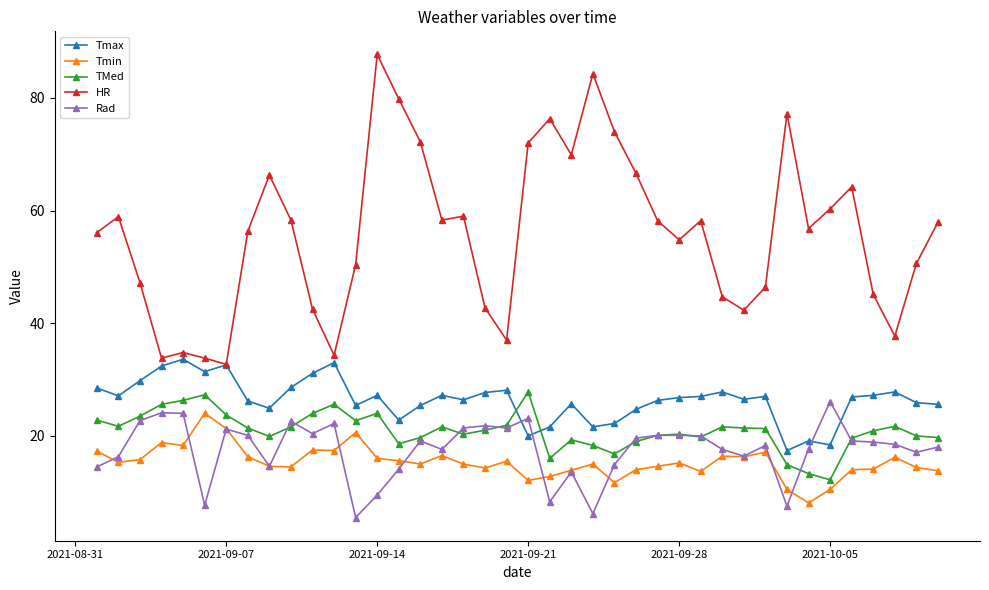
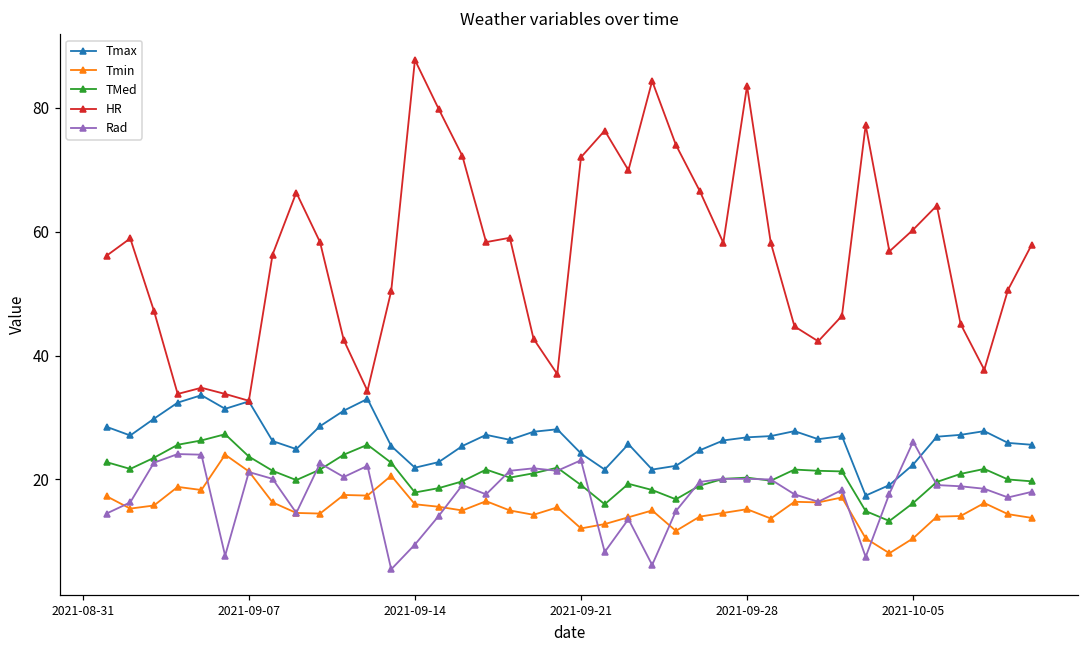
Tmax, 2021-09-14: 27 -> 22
TMed, 2021-09-14: 24 -> 18
Tmax, 2021-09-21: 20 -> 24
TMed, 2021-09-21: 28 -> 19
HR, 2021-09-28: 55 -> 84
Tmax, 2021-10-05: 18 -> 22
TMed, 2021-10-05: 12 -> 16
